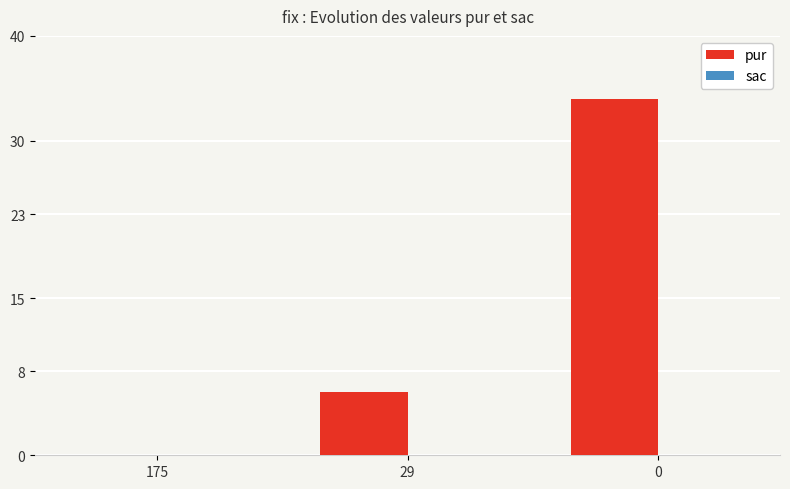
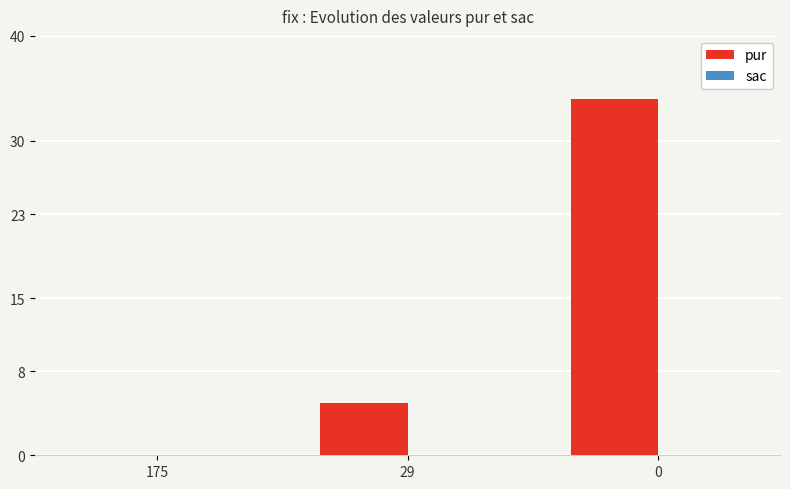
pur, 29: 6 -> 5
